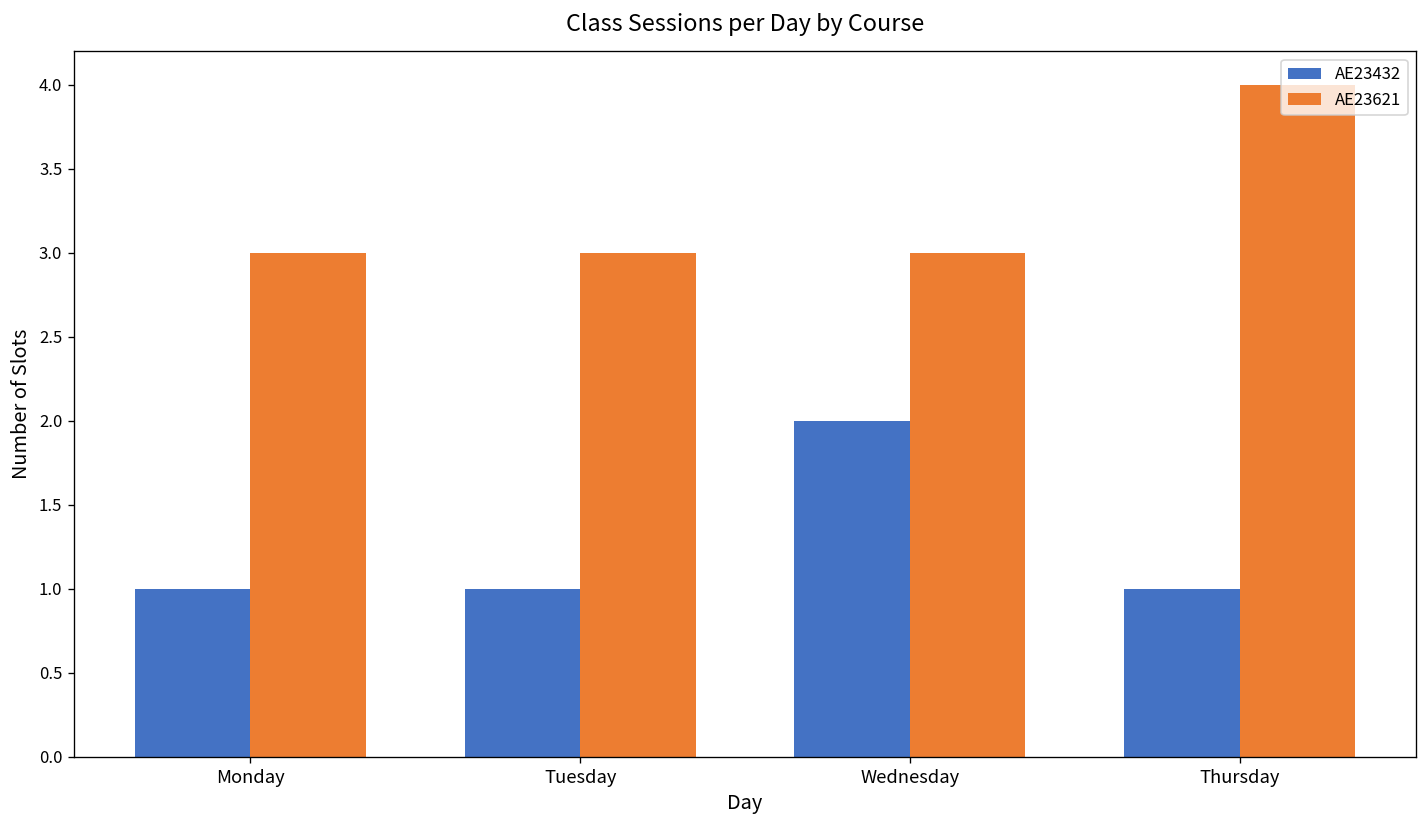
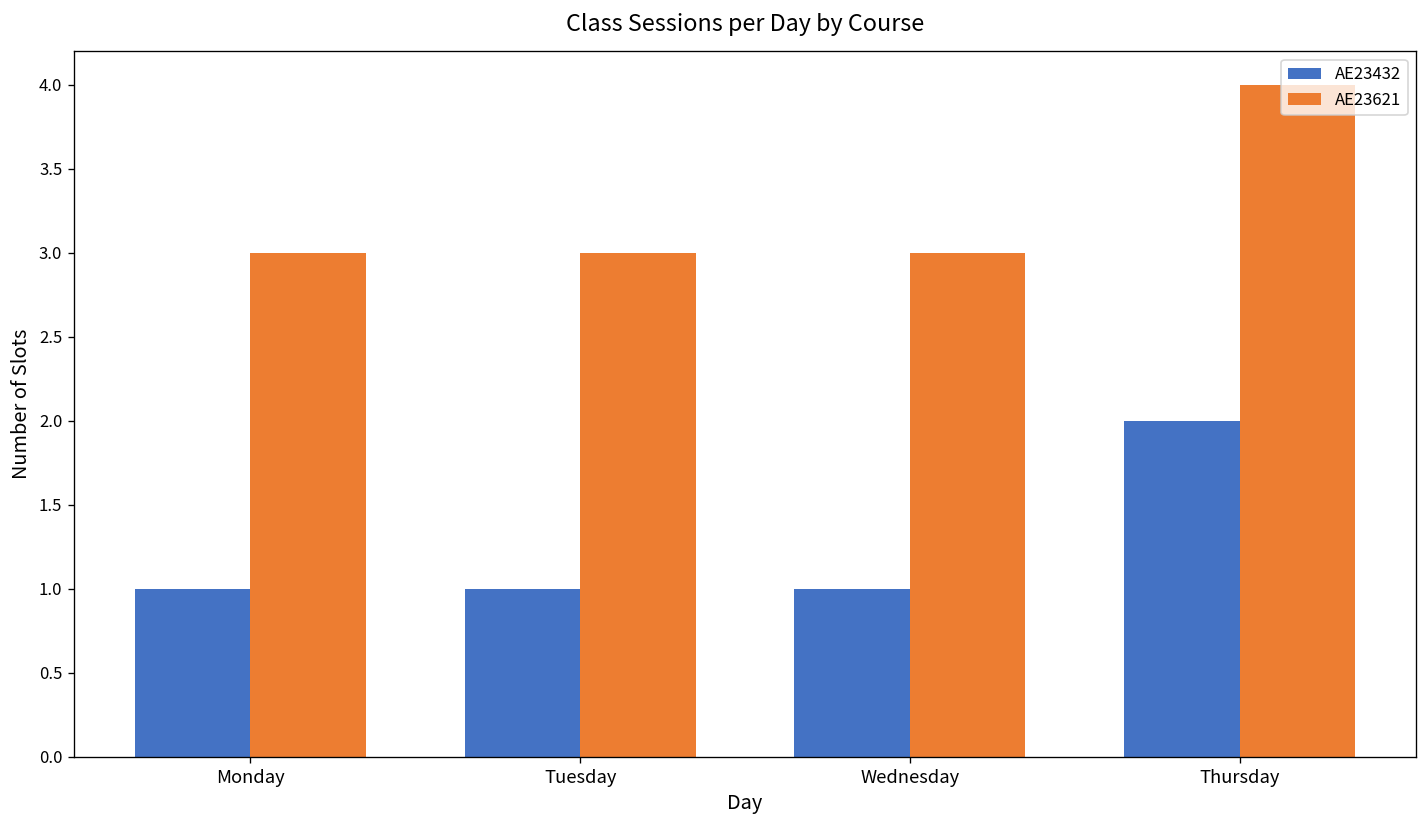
AE23432, Wednesday: 2 -> 1
AE23432, Thursday: 1 -> 2
